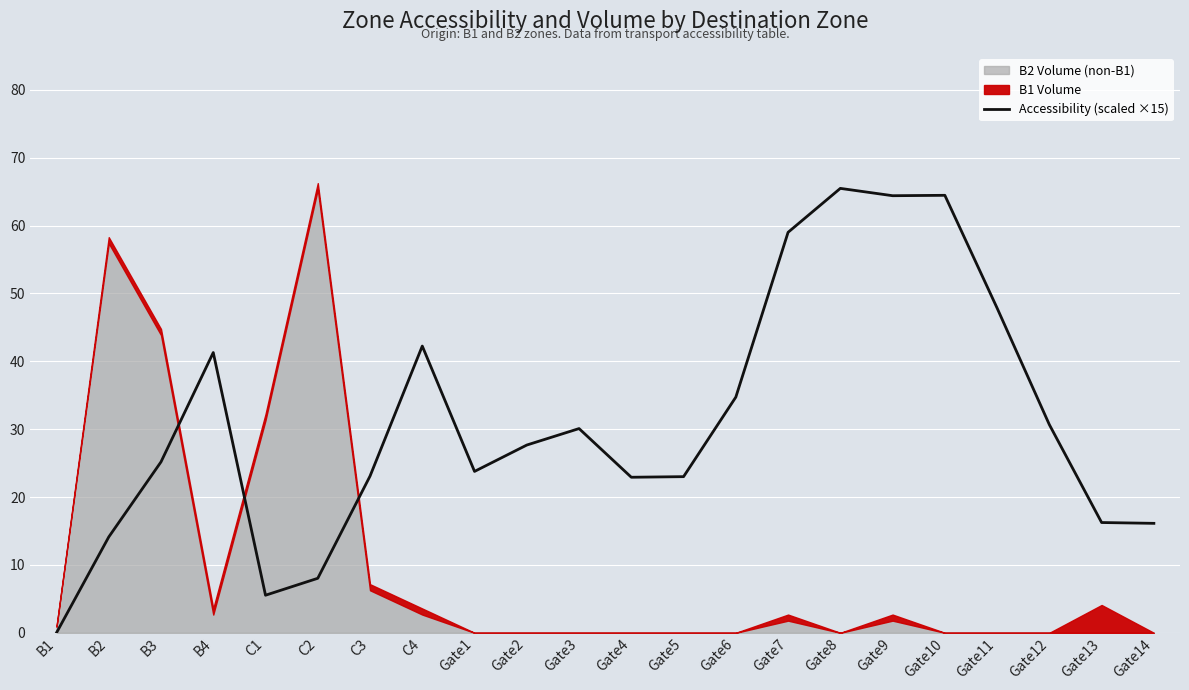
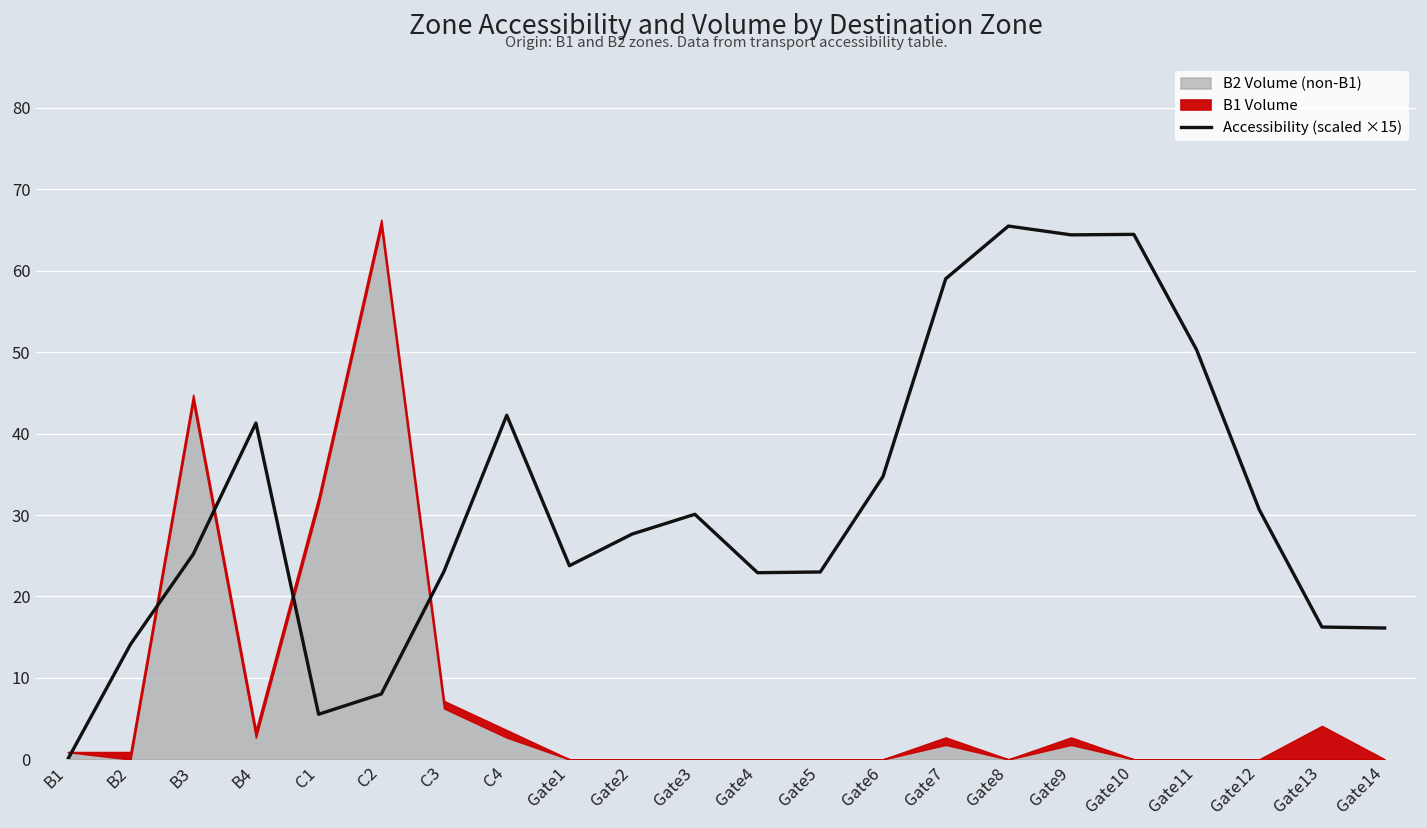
B2 Volume (non-B1), B2: 57 -> 0
Accessibility (scaled ×15), Gate11: 48 -> 50
